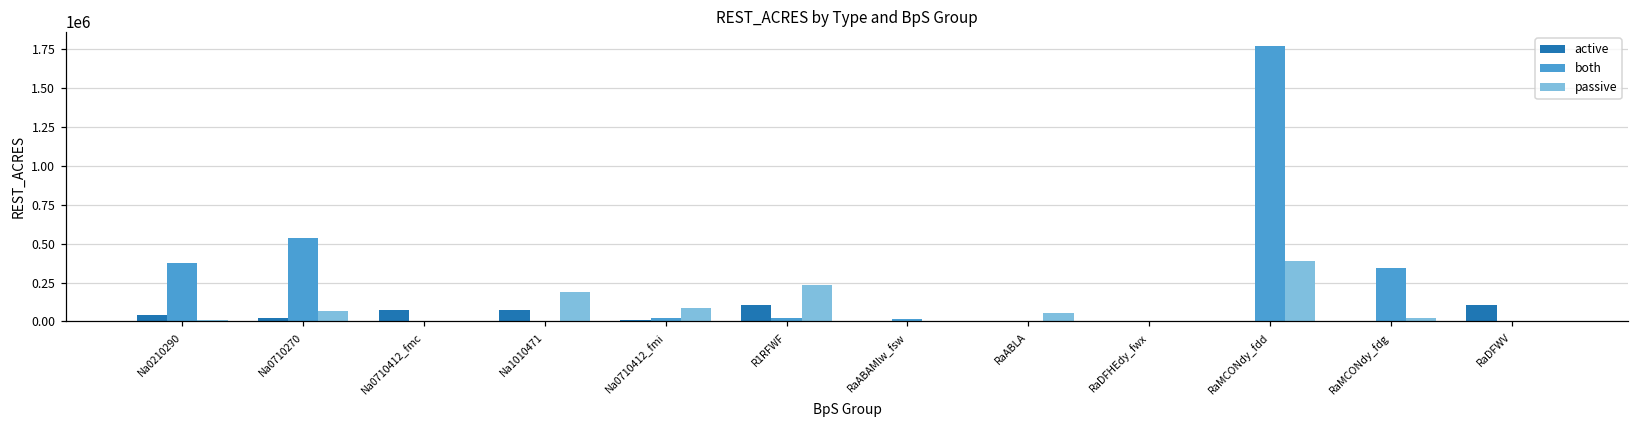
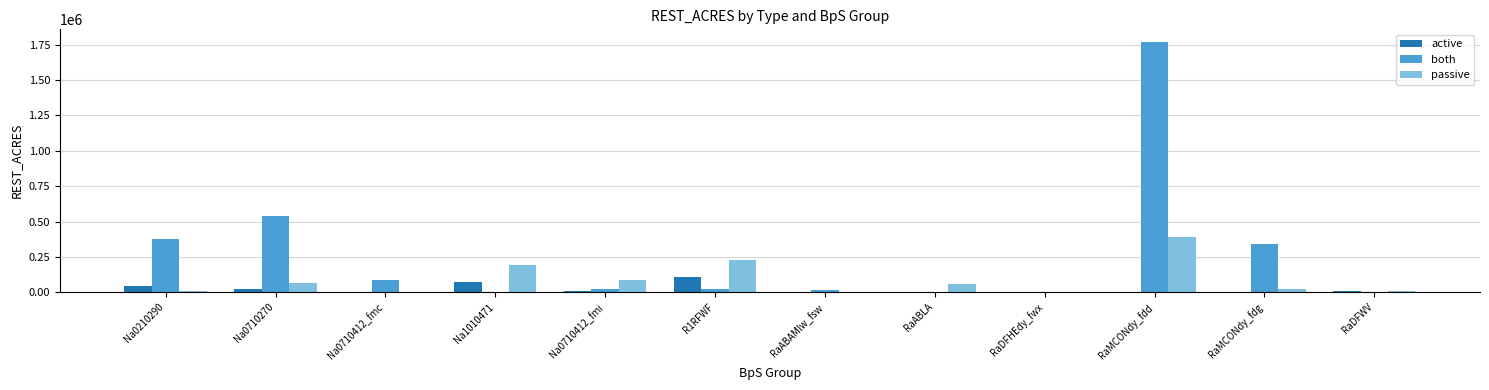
active, Na0710412_fmc: 70000 -> 0
both, Na0710412_fmc: 0 -> 90000
active, RaDFWV: 100000 -> 10000
